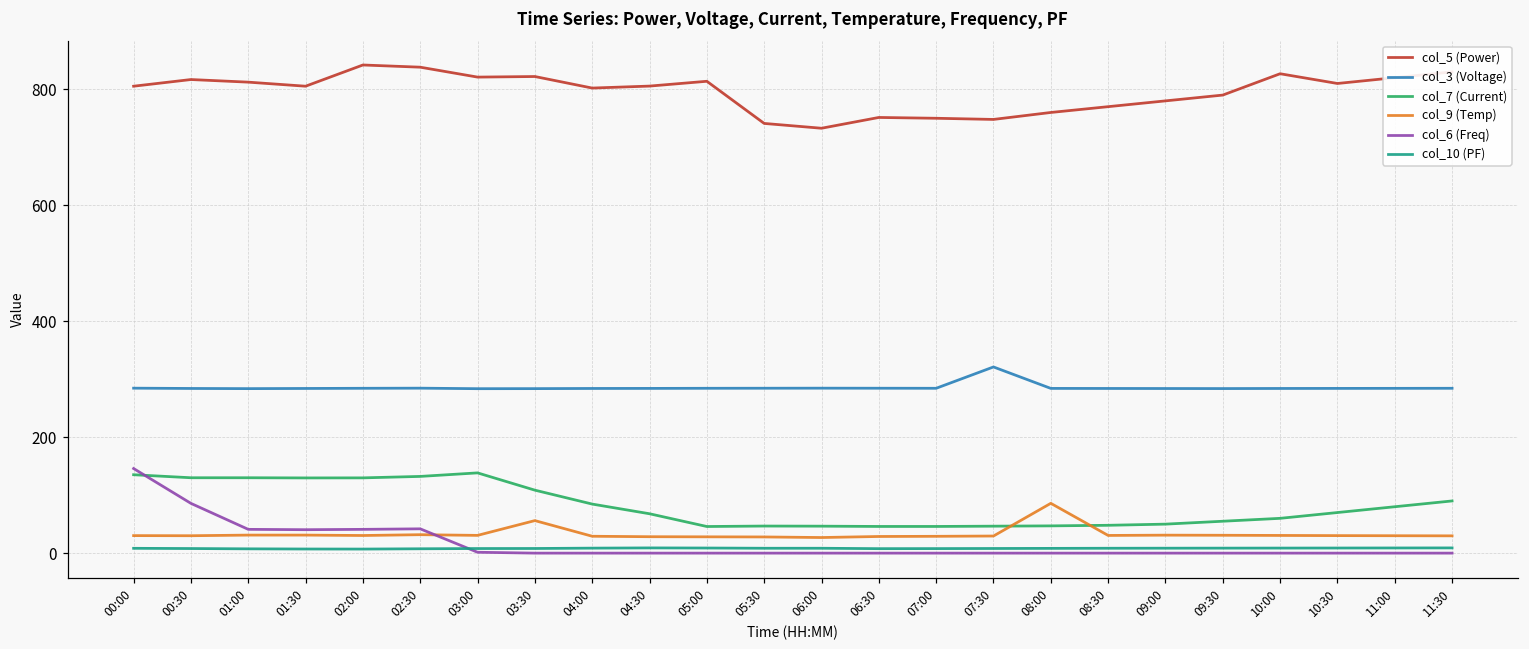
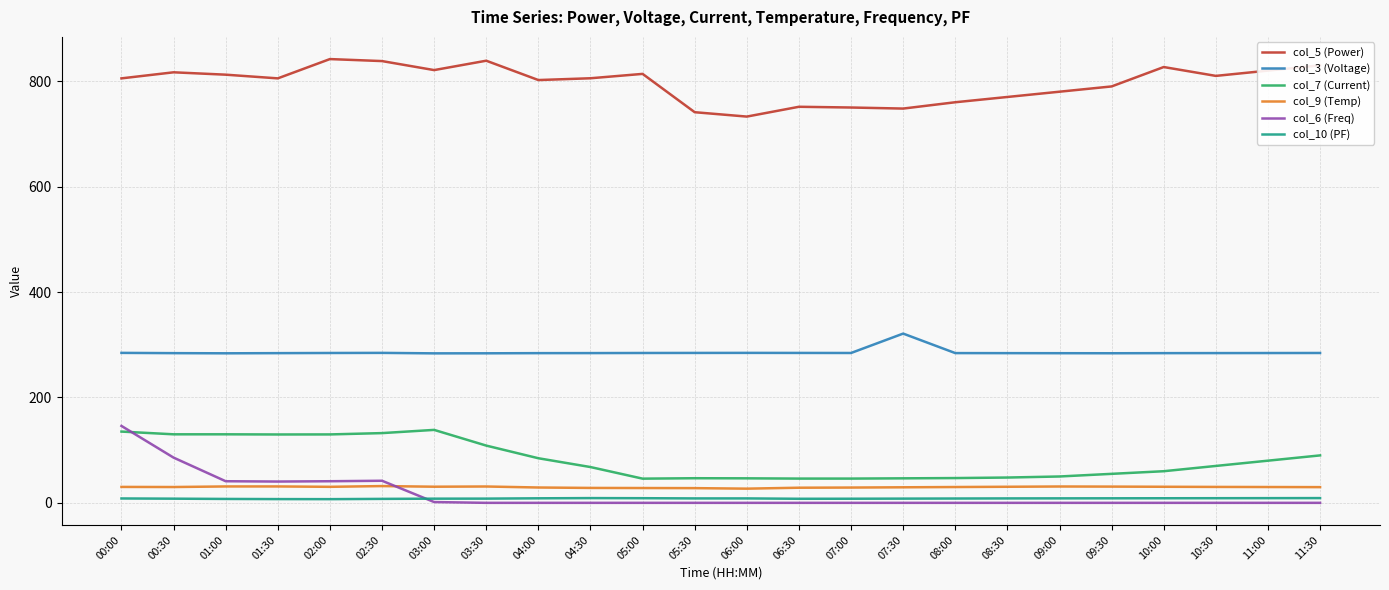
col_5 (Power), 03:30: 820 -> 840
col_9 (Temp), 03:30: 60 -> 30
col_9 (Temp), 08:00: 90 -> 30
